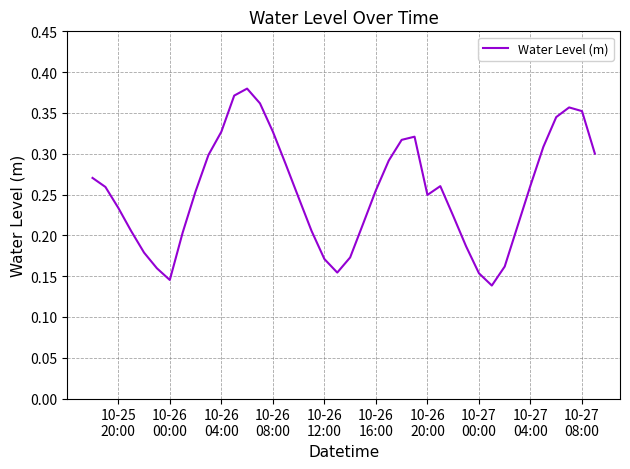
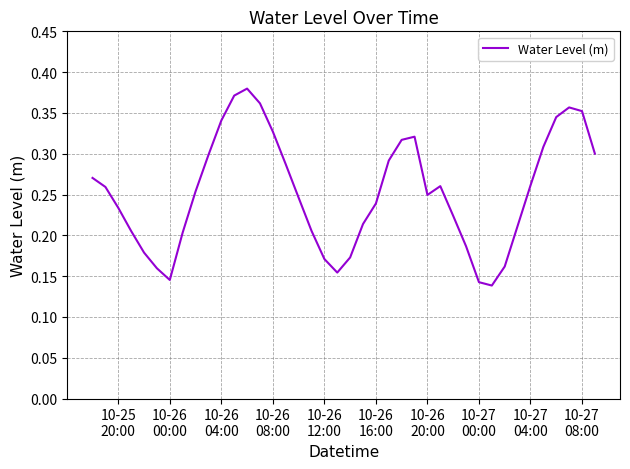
10-26 04:00: 0.33 -> 0.34
10-26 16:00: 0.26 -> 0.24
10-27 00:00: 0.15 -> 0.14
